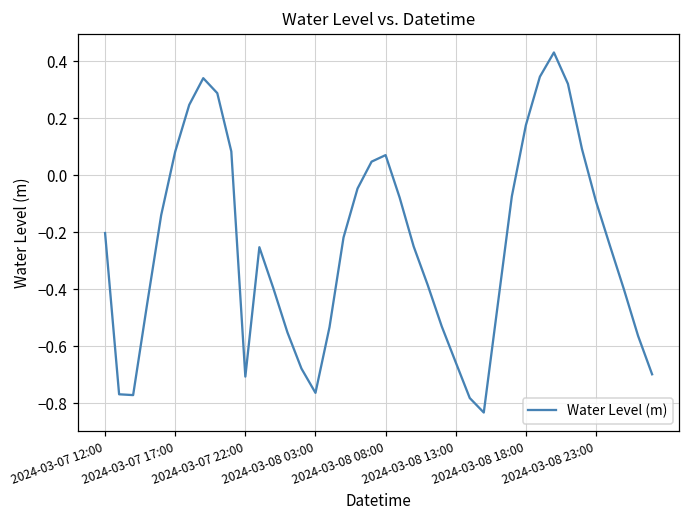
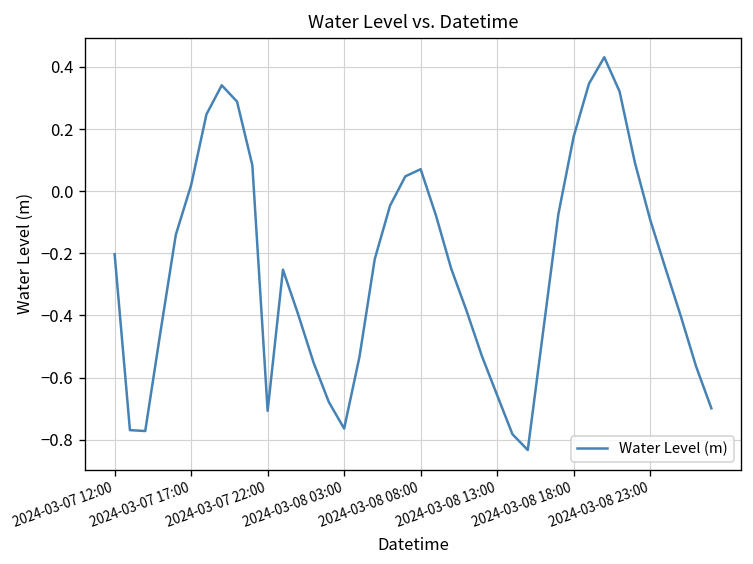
2024-03-07 17:00: 0.08 -> 0.02
